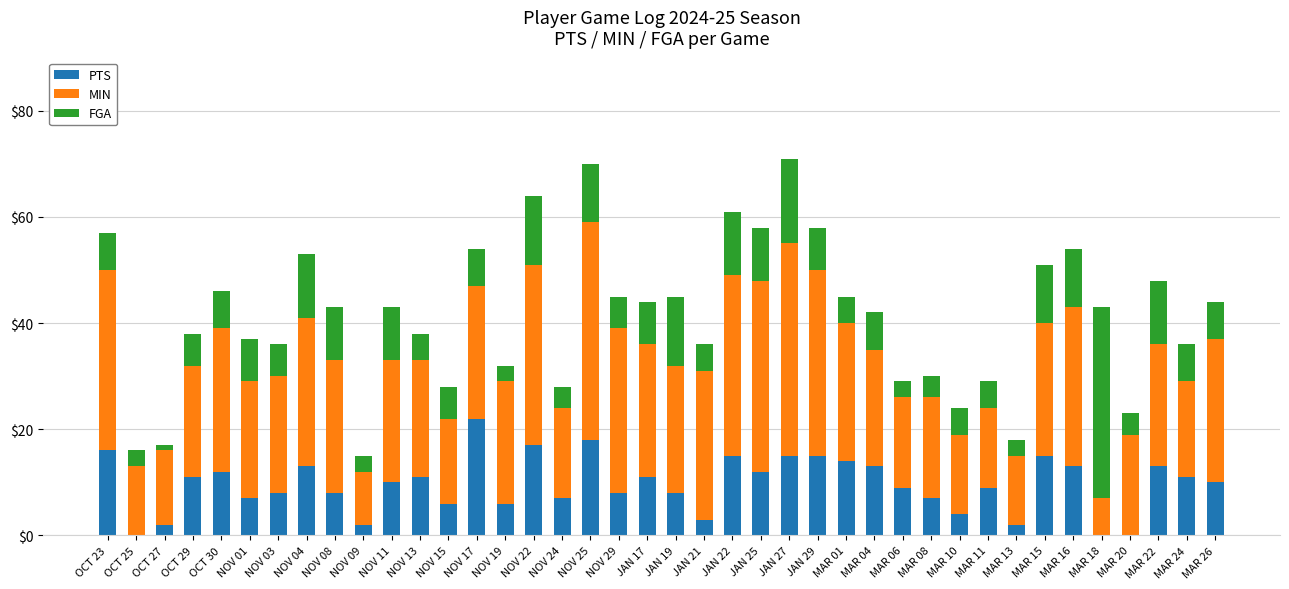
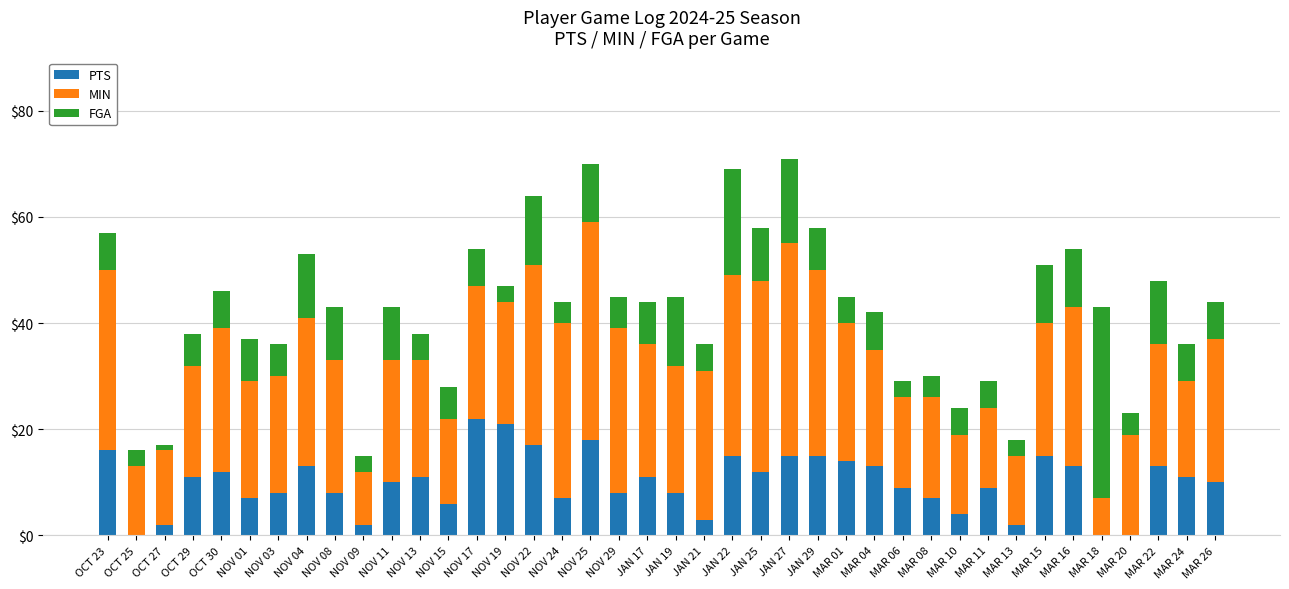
PTS, NOV 19: $6 -> $21
MIN, NOV 24: $17 -> $33
FGA, JAN 22: $12 -> $20
